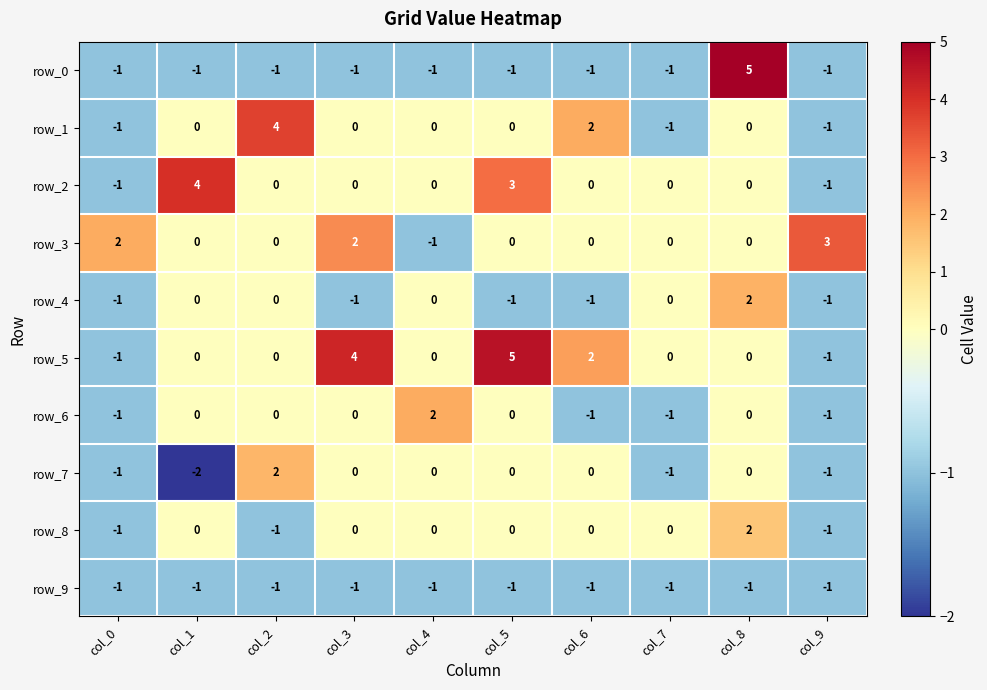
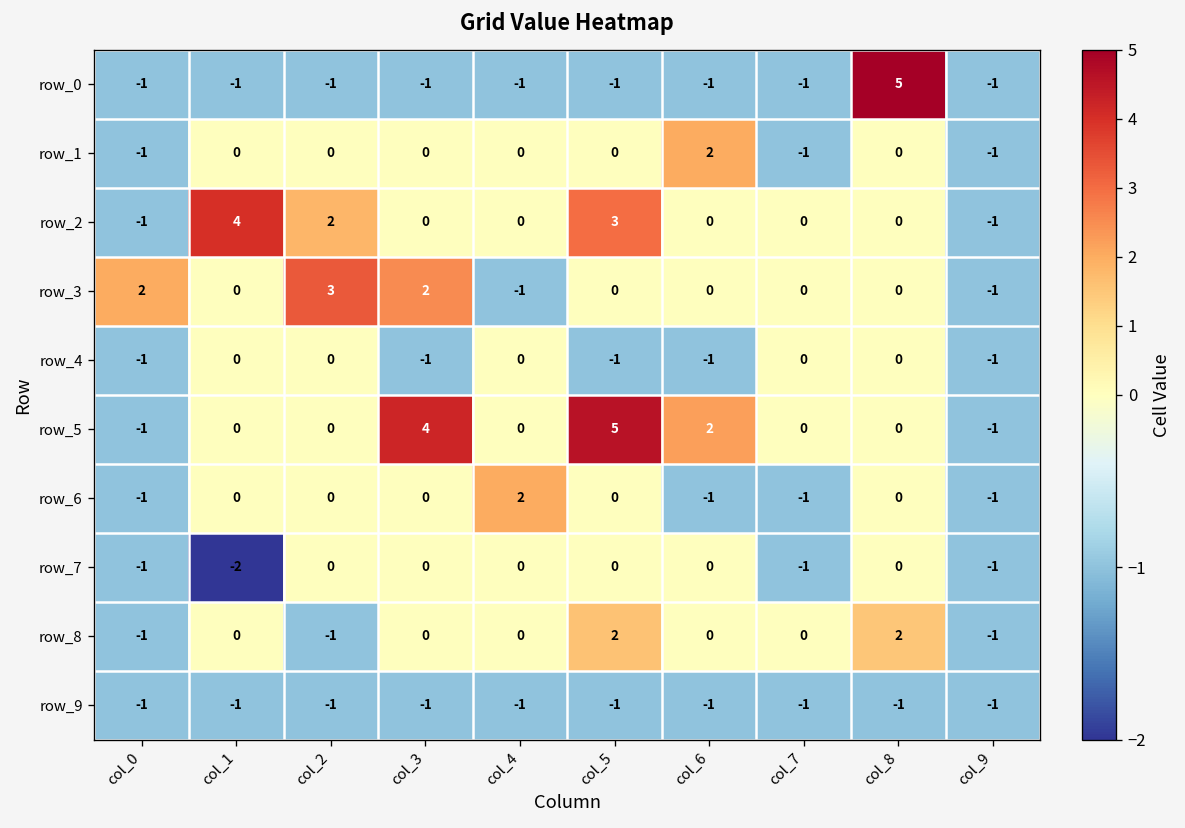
row_1, col_2: 4 -> 0
row_2, col_2: 0 -> 2
row_3, col_2: 0 -> 3
row_3, col_9: 3 -> -1
row_4, col_8: 2 -> 0
row_7, col_2: 2 -> 0
row_8, col_5: 0 -> 2
